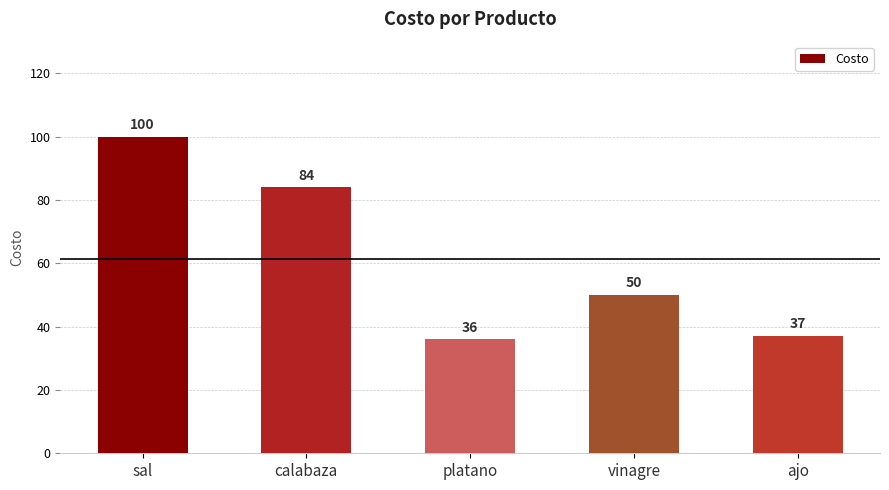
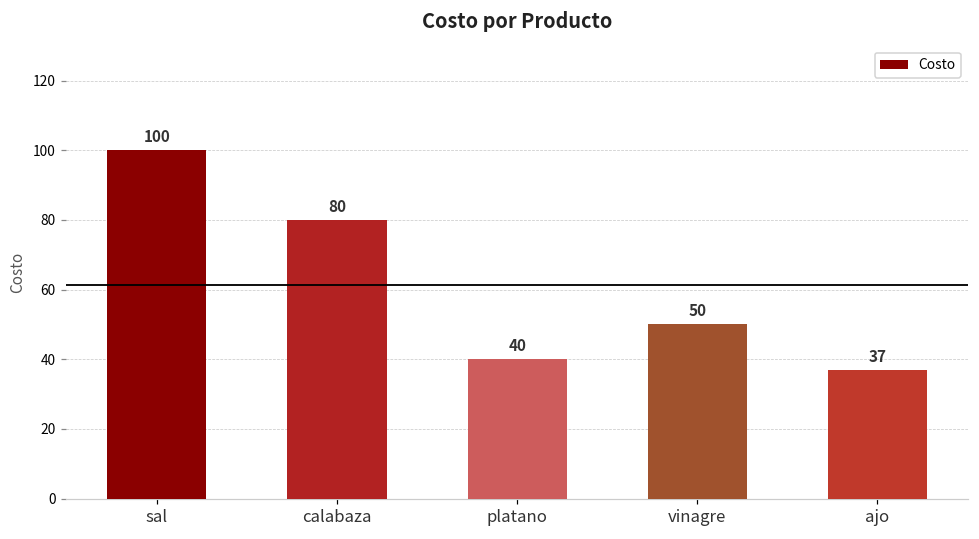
calabaza: 84 -> 80
platano: 36 -> 40
